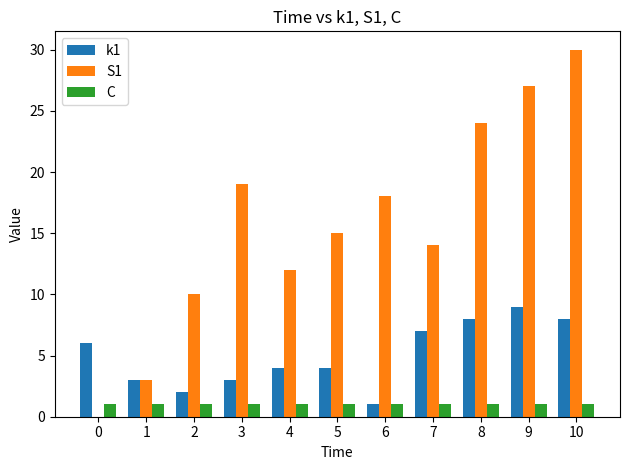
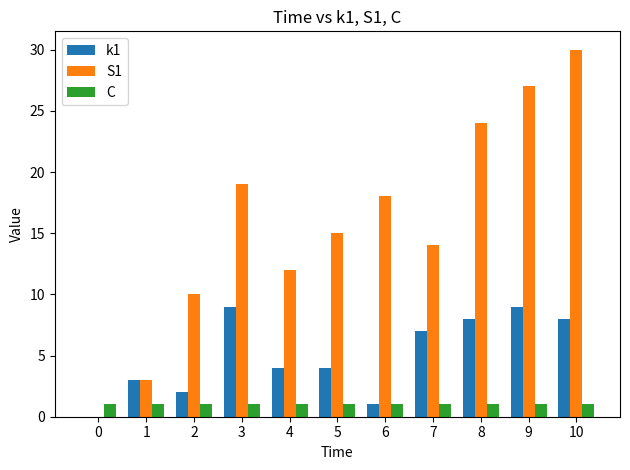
k1, 0: 6 -> 0
k1, 3: 3 -> 9
